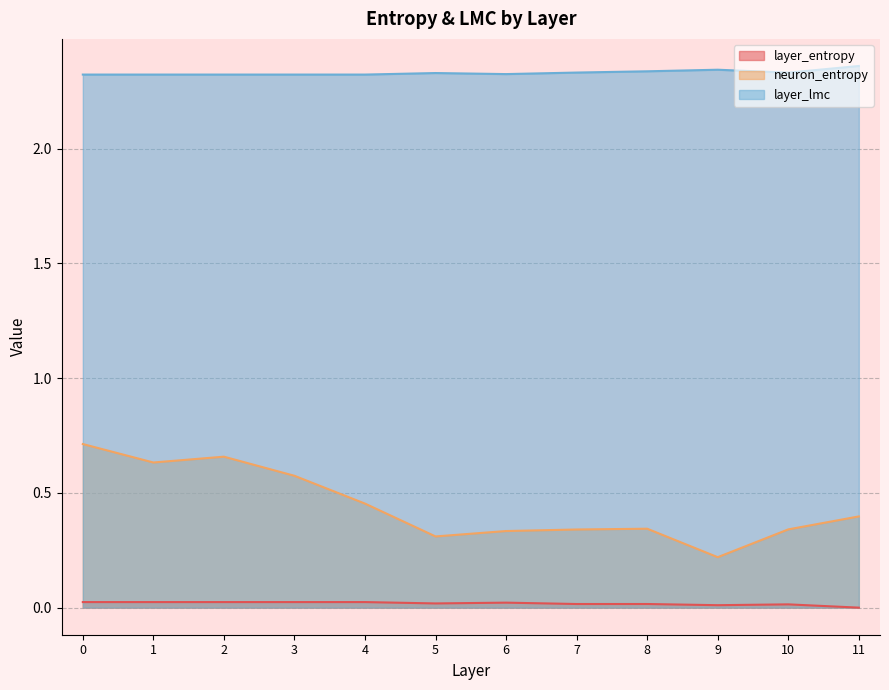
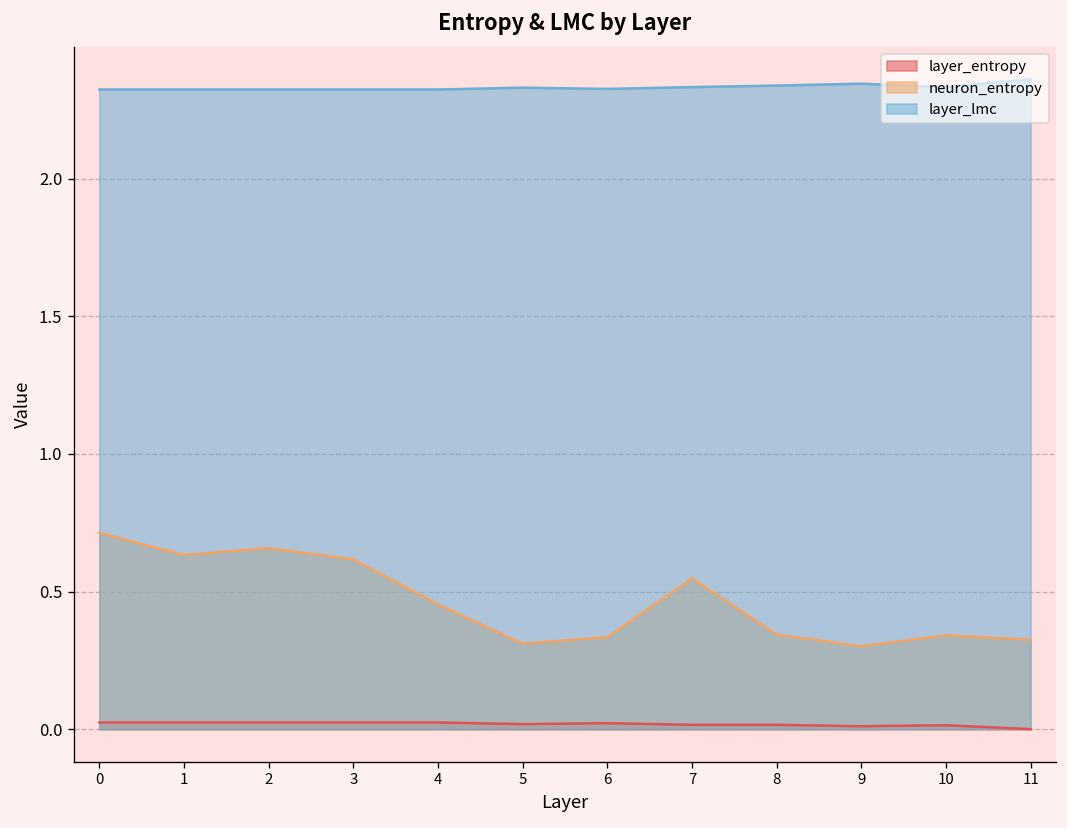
neuron_entropy, 3: 0.57 -> 0.62
neuron_entropy, 7: 0.34 -> 0.55
neuron_entropy, 9: 0.22 -> 0.30
neuron_entropy, 11: 0.40 -> 0.32
